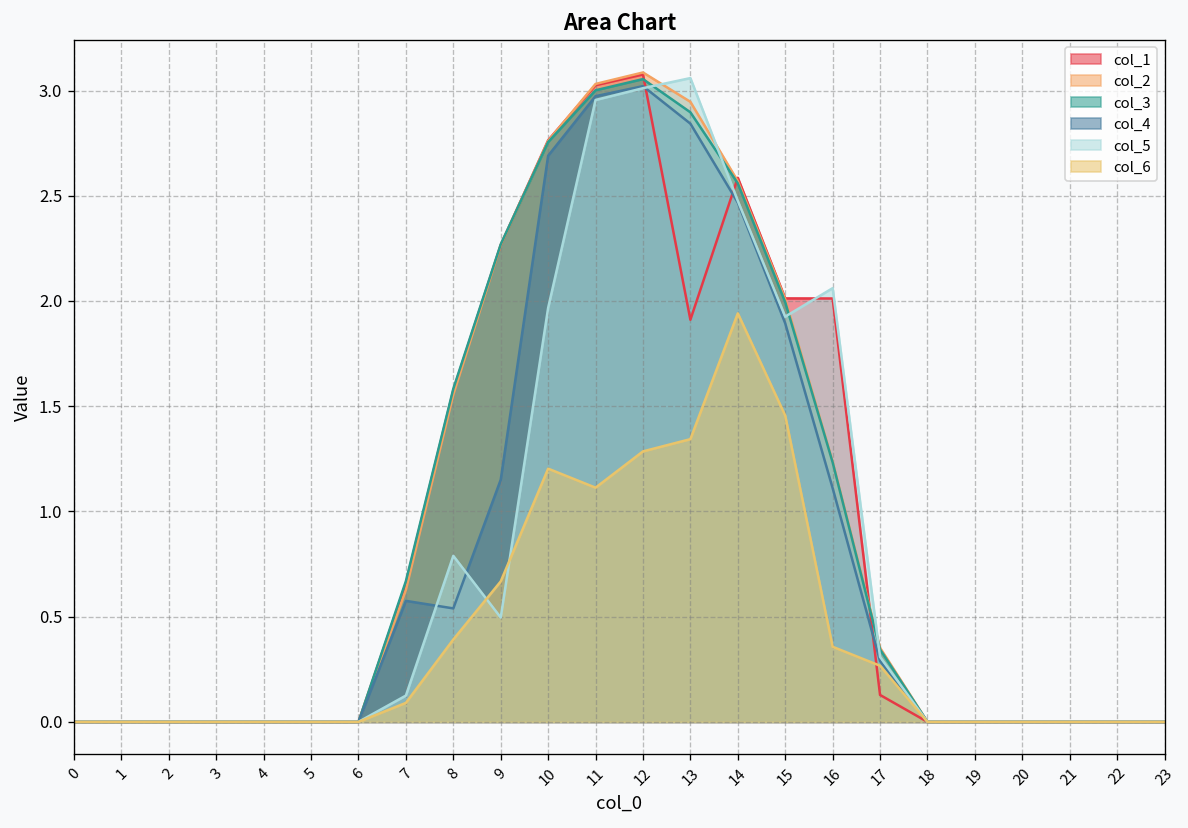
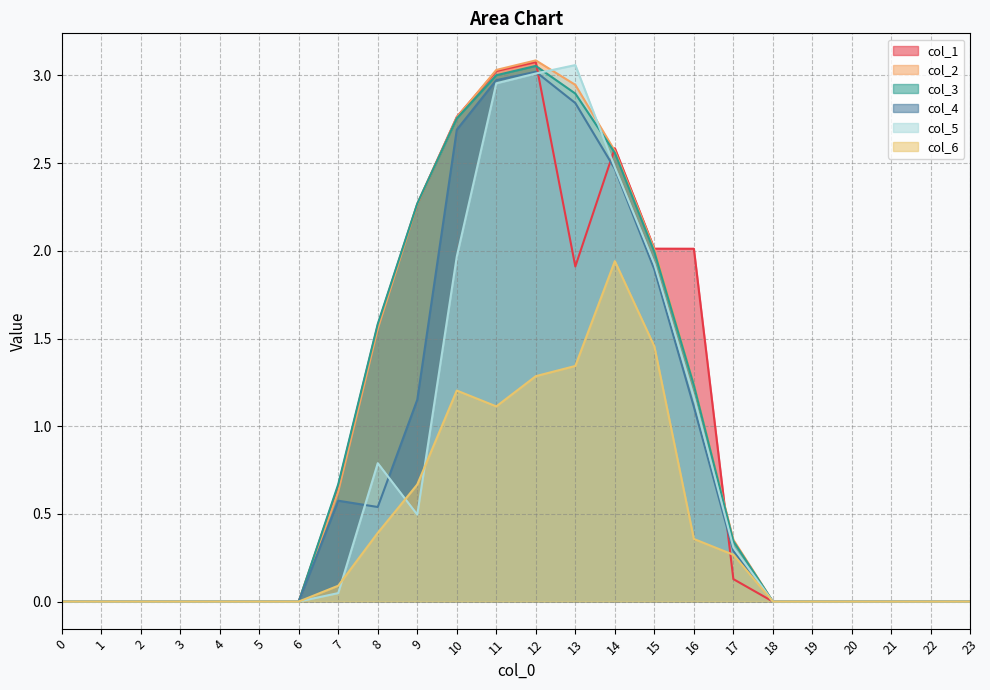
col_5, 7: 0.13 -> 0.05
col_5, 16: 2.06 -> 1.17
